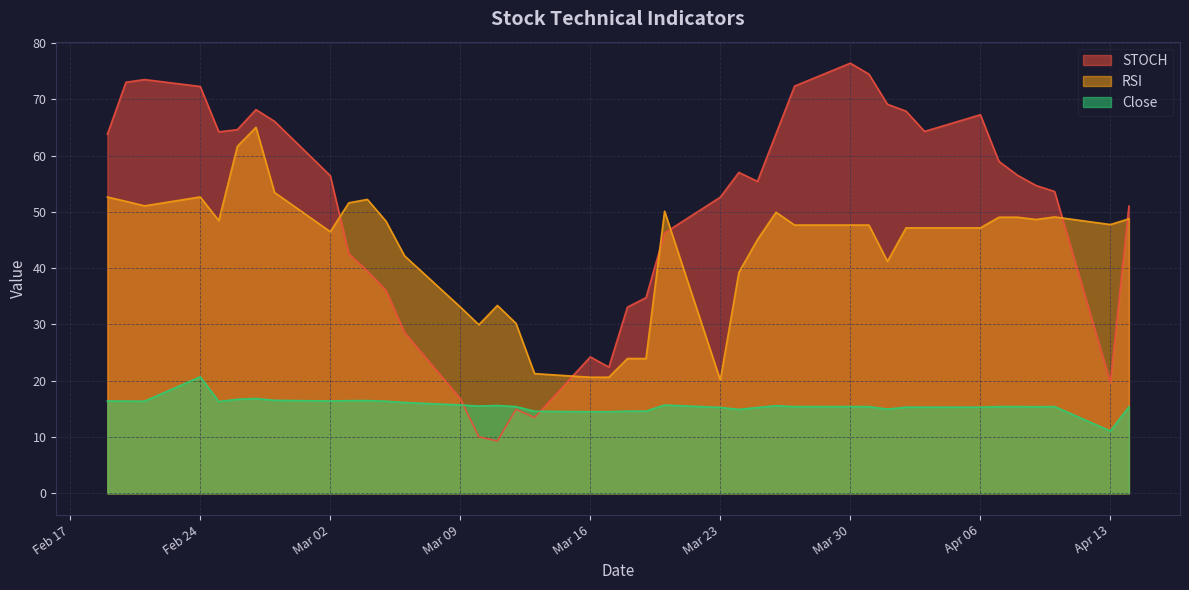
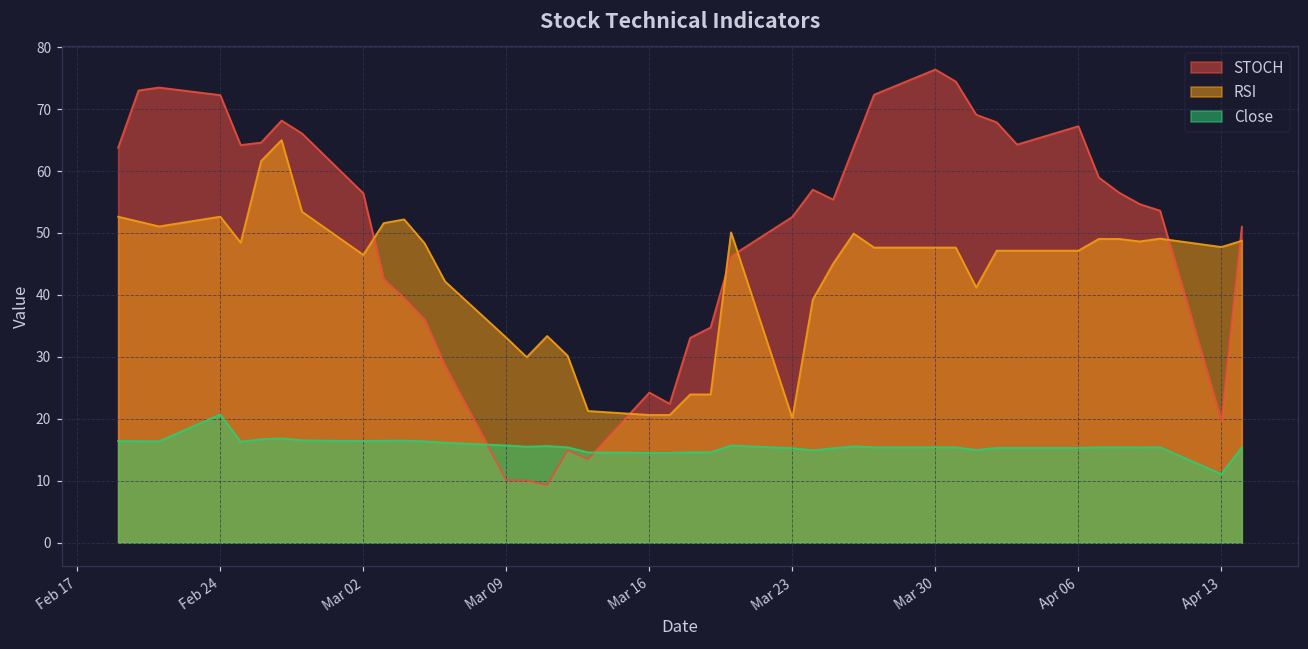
STOCH, Mar 09: 17 -> 10
